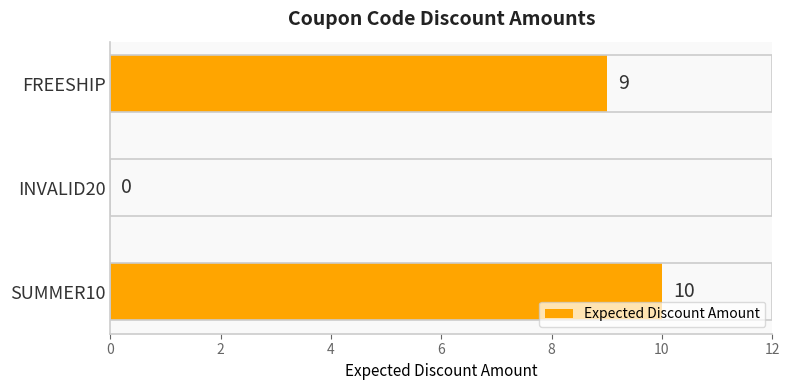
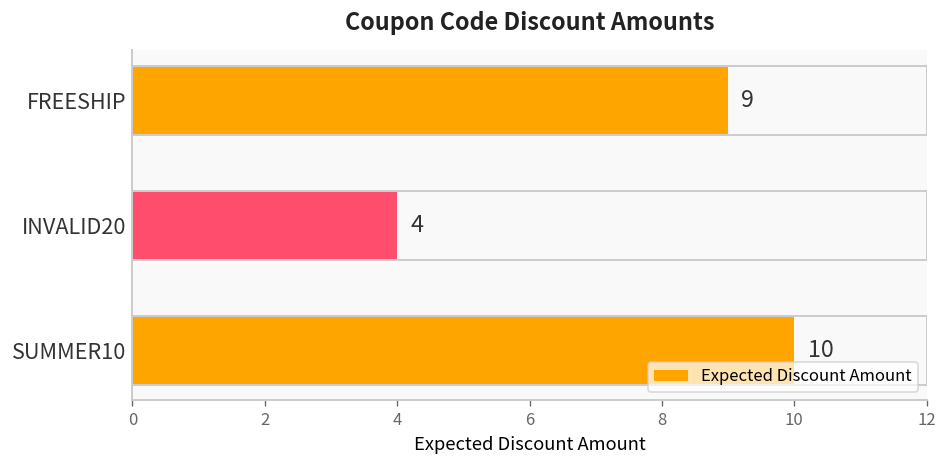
INVALID20: 0 -> 4
